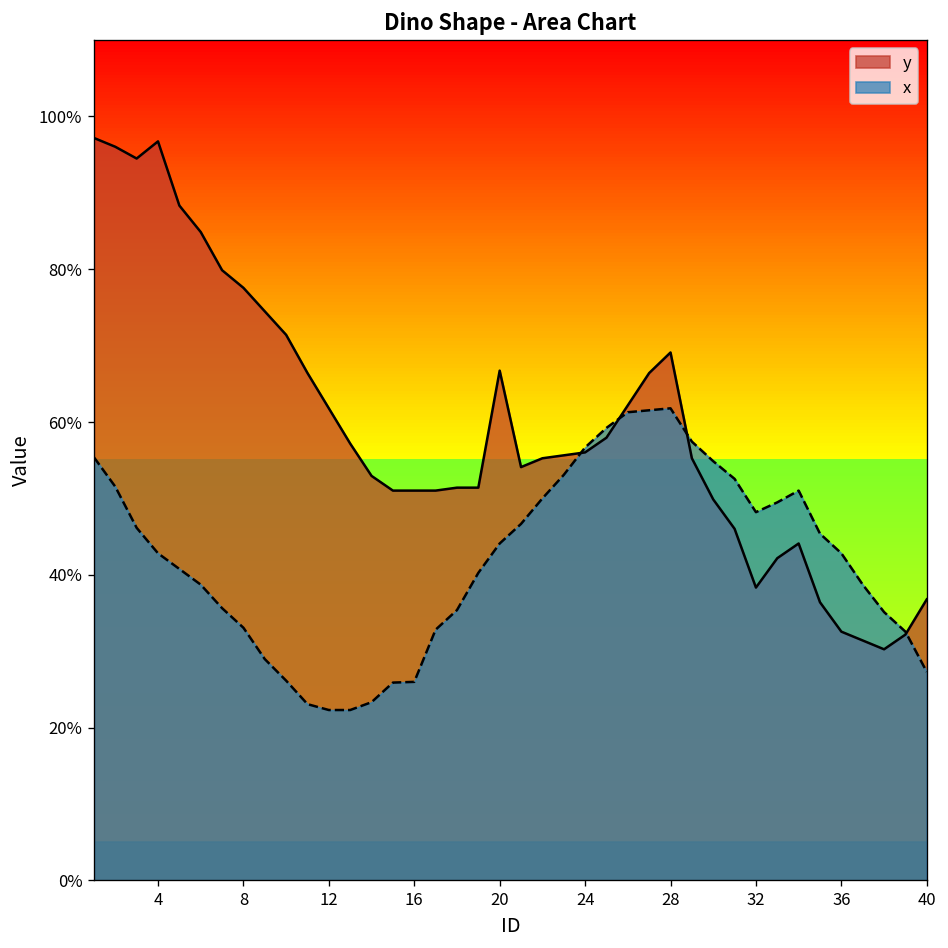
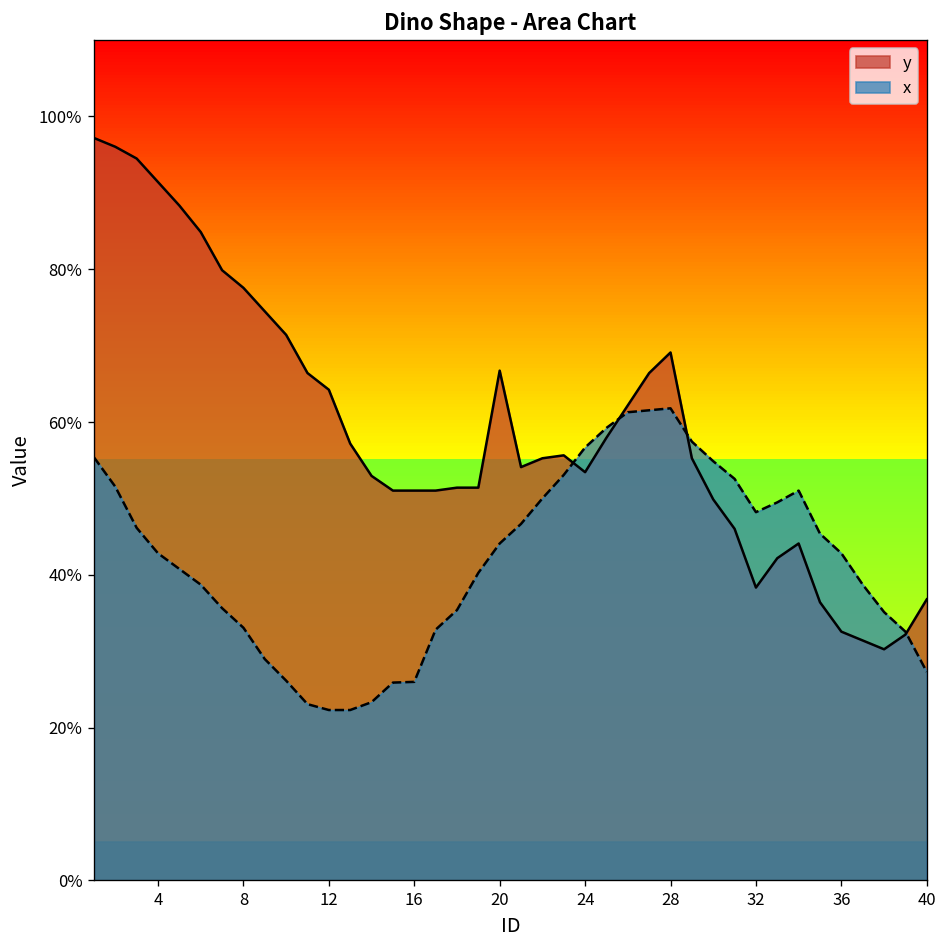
y, 4: 97% -> 91%
y, 12: 62% -> 64%
y, 24: 56% -> 53%
